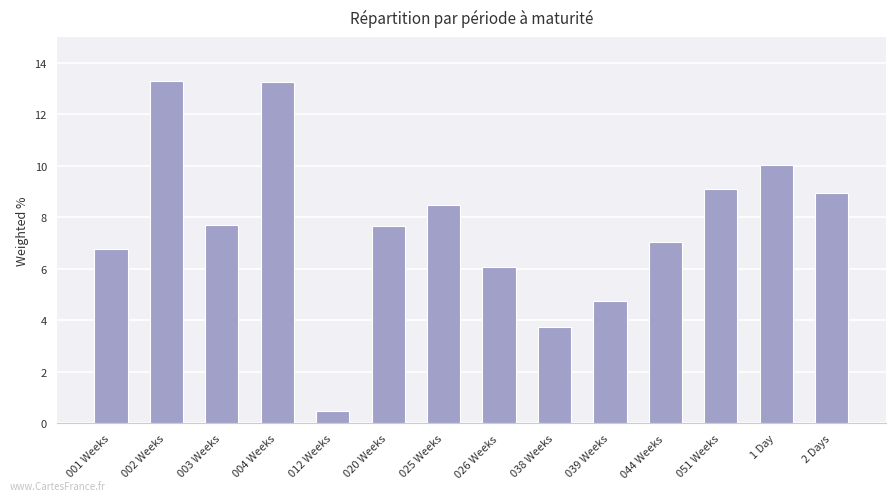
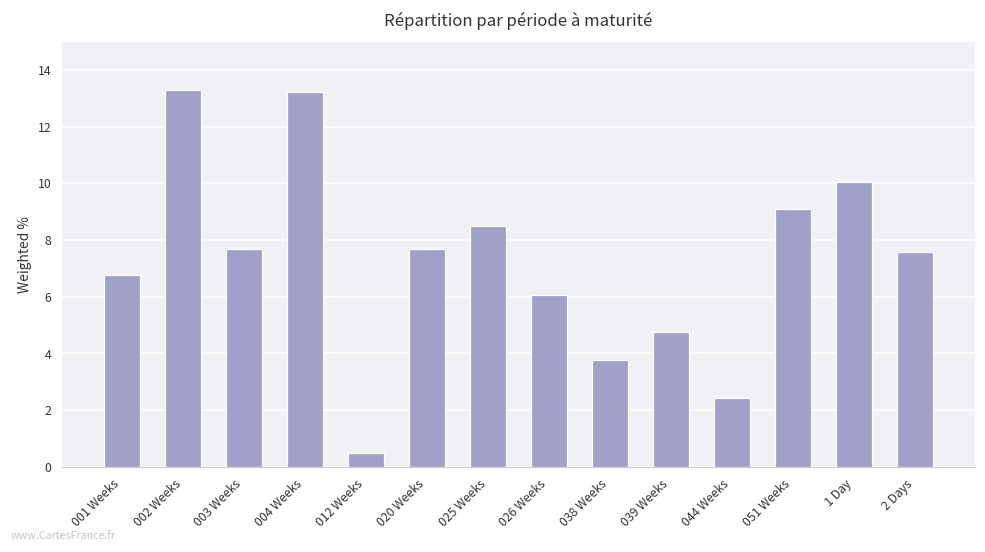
044 Weeks: 7.1 -> 2.4
2 Days: 9.0 -> 7.6
